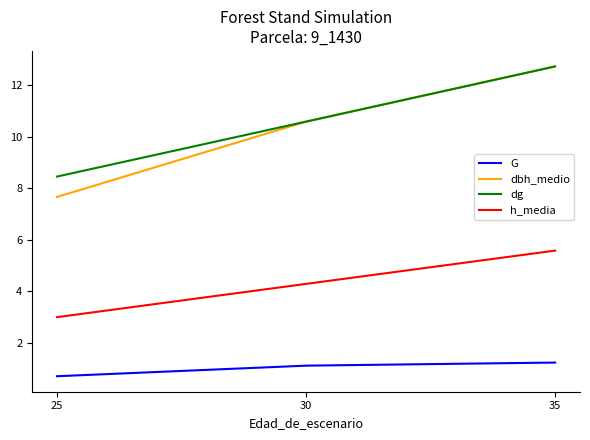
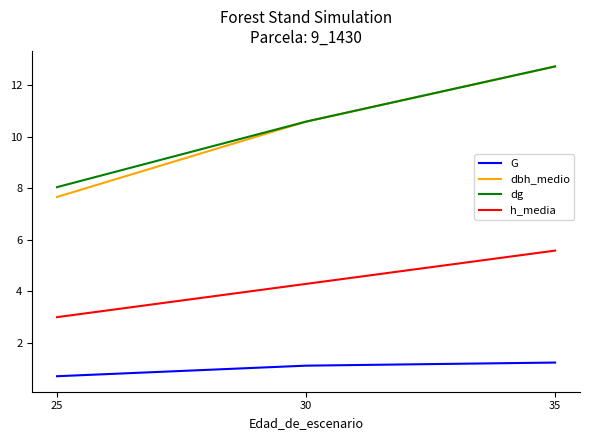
dg, 25: 8.5 -> 8.0
